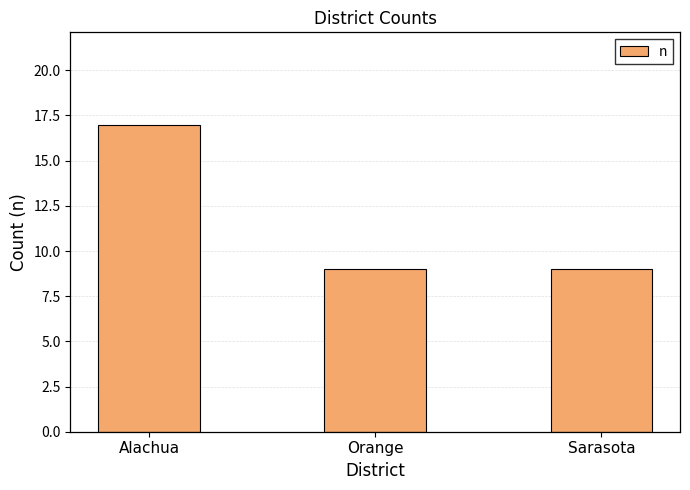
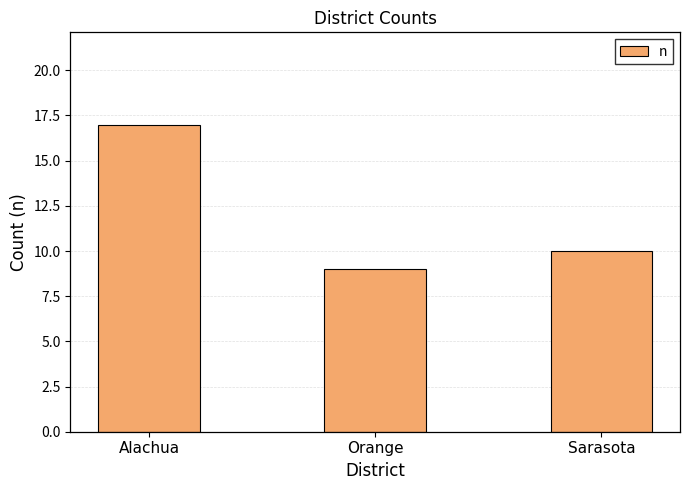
Sarasota: 9 -> 10
